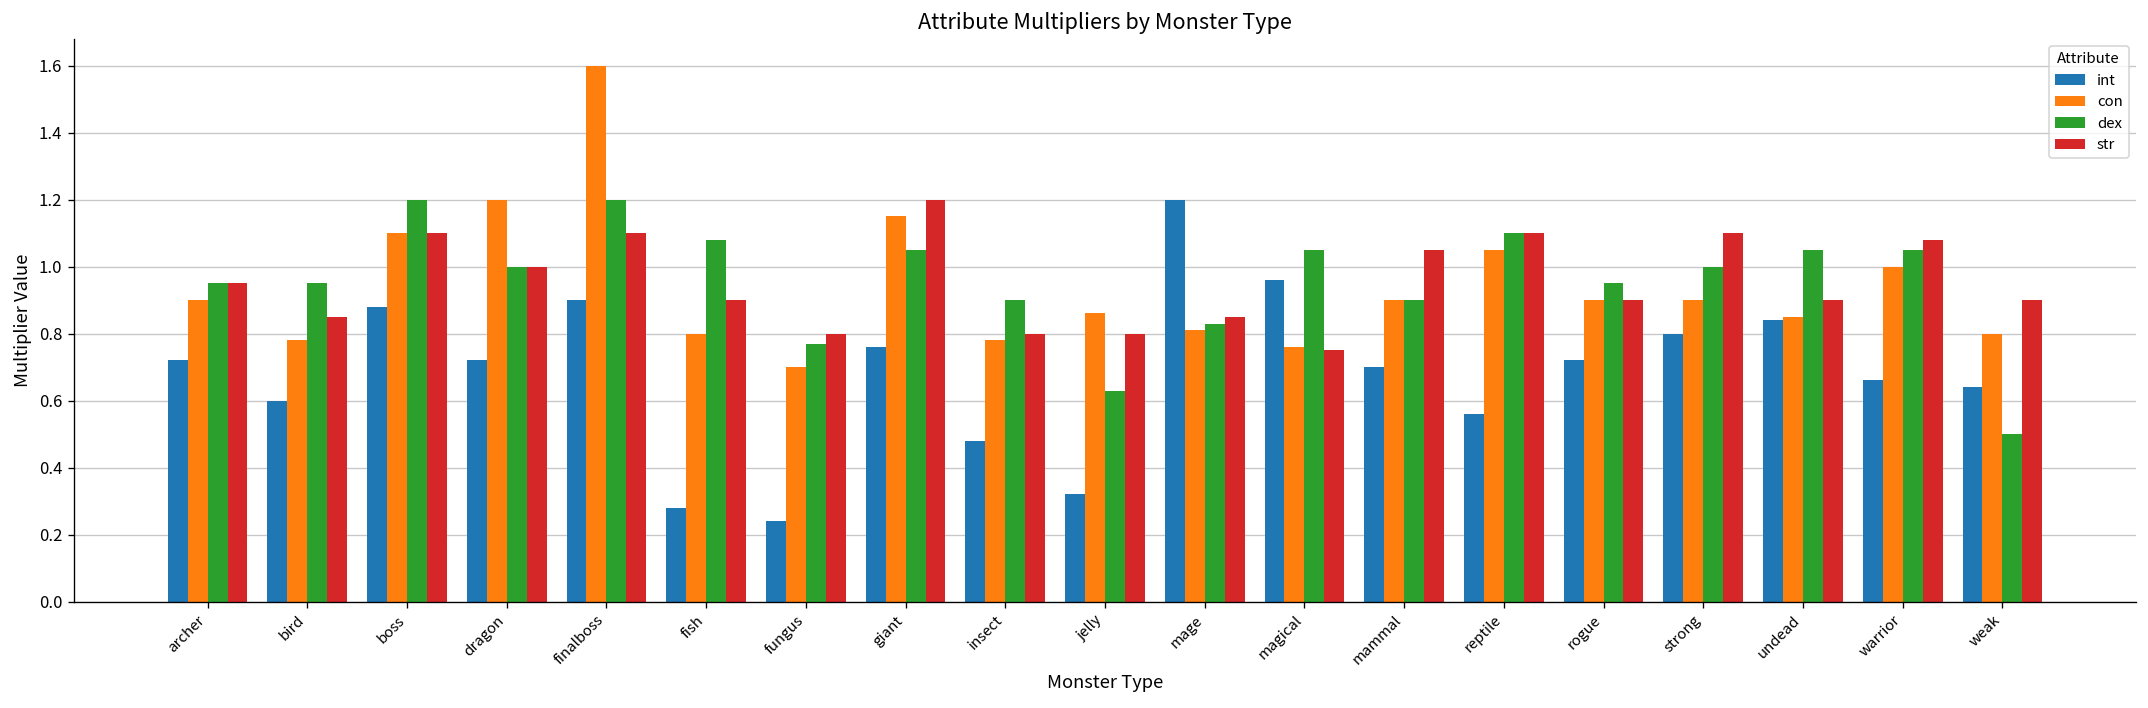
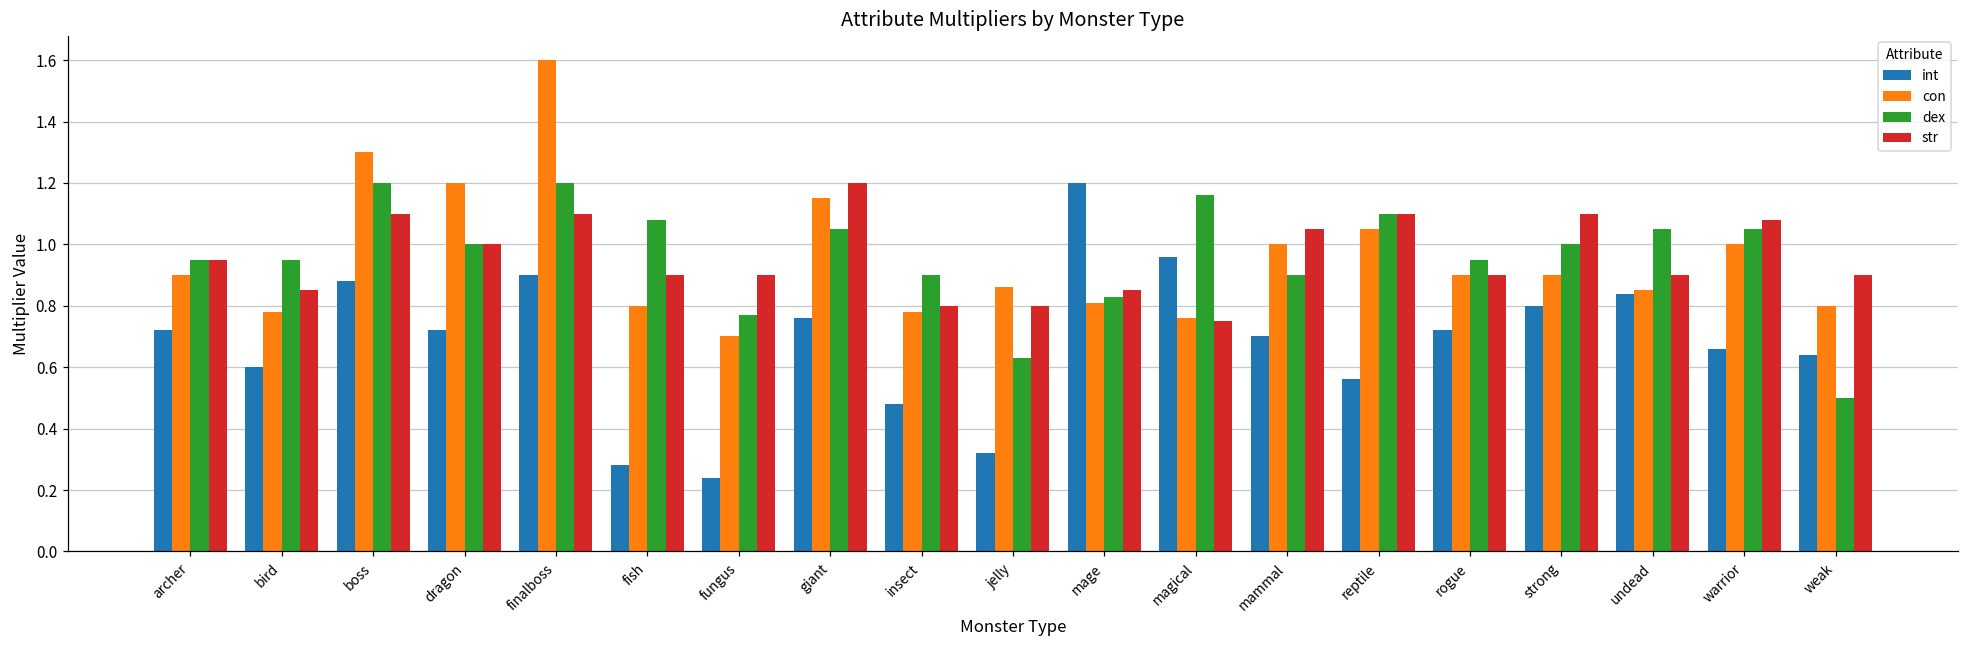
con, boss: 1.1 -> 1.3
str, fungus: 0.8 -> 0.9
dex, magical: 1.05 -> 1.16
con, mammal: 0.9 -> 1.0
